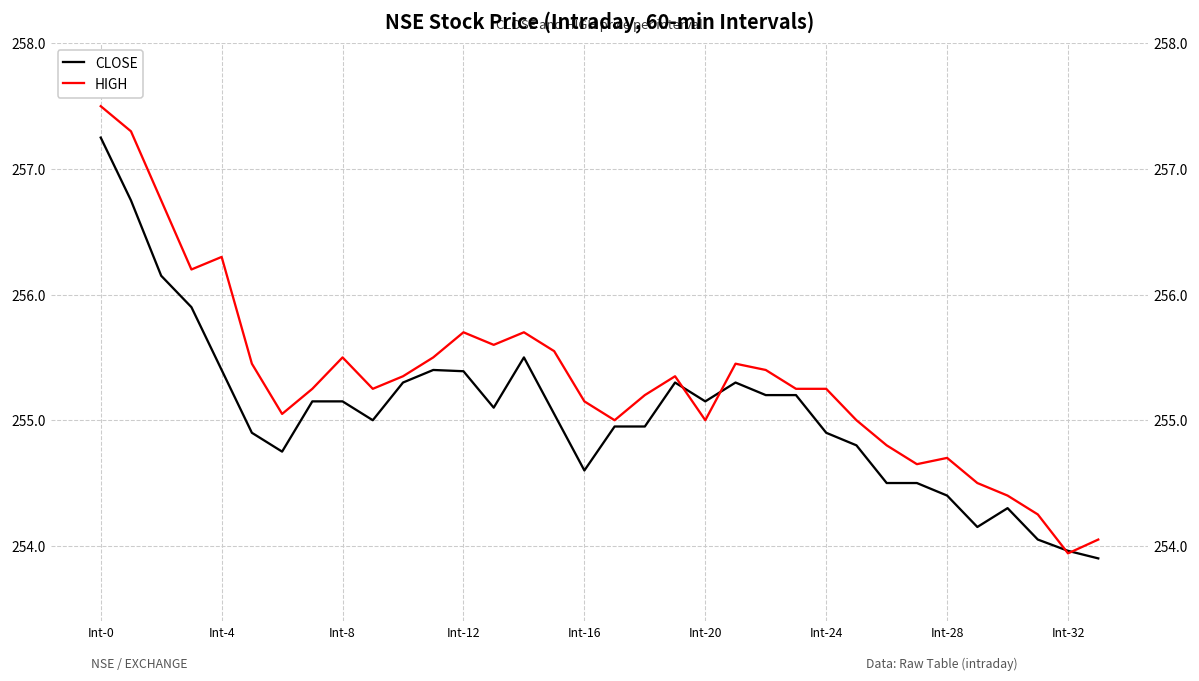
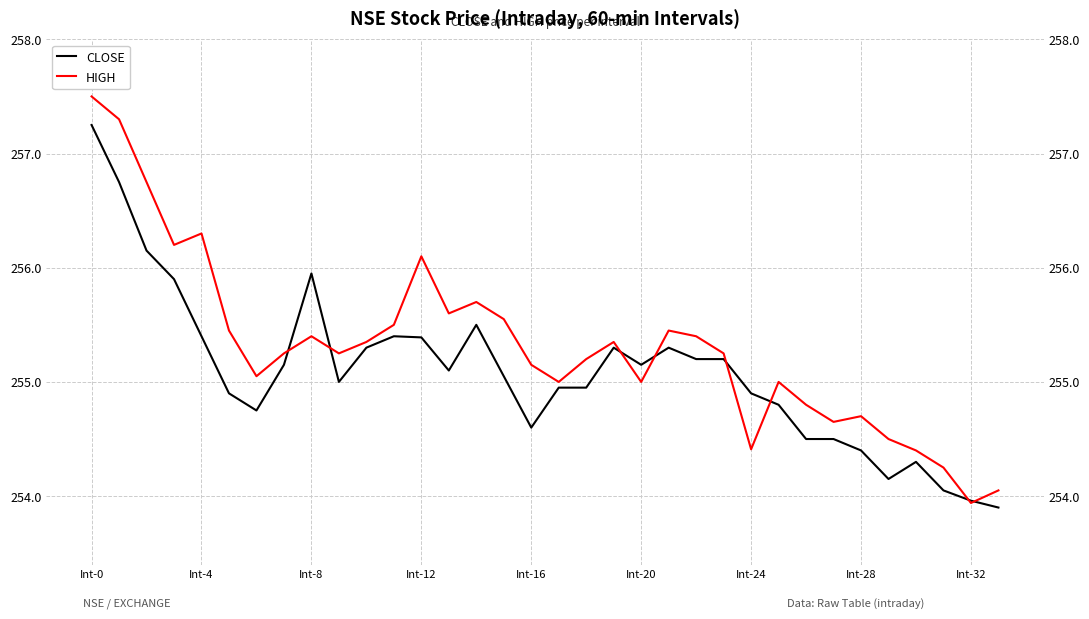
CLOSE, Int-8: 255.15 -> 255.95
HIGH, Int-8: 255.5 -> 255.4
HIGH, Int-12: 255.7 -> 256.1
HIGH, Int-24: 255.25 -> 254.41
